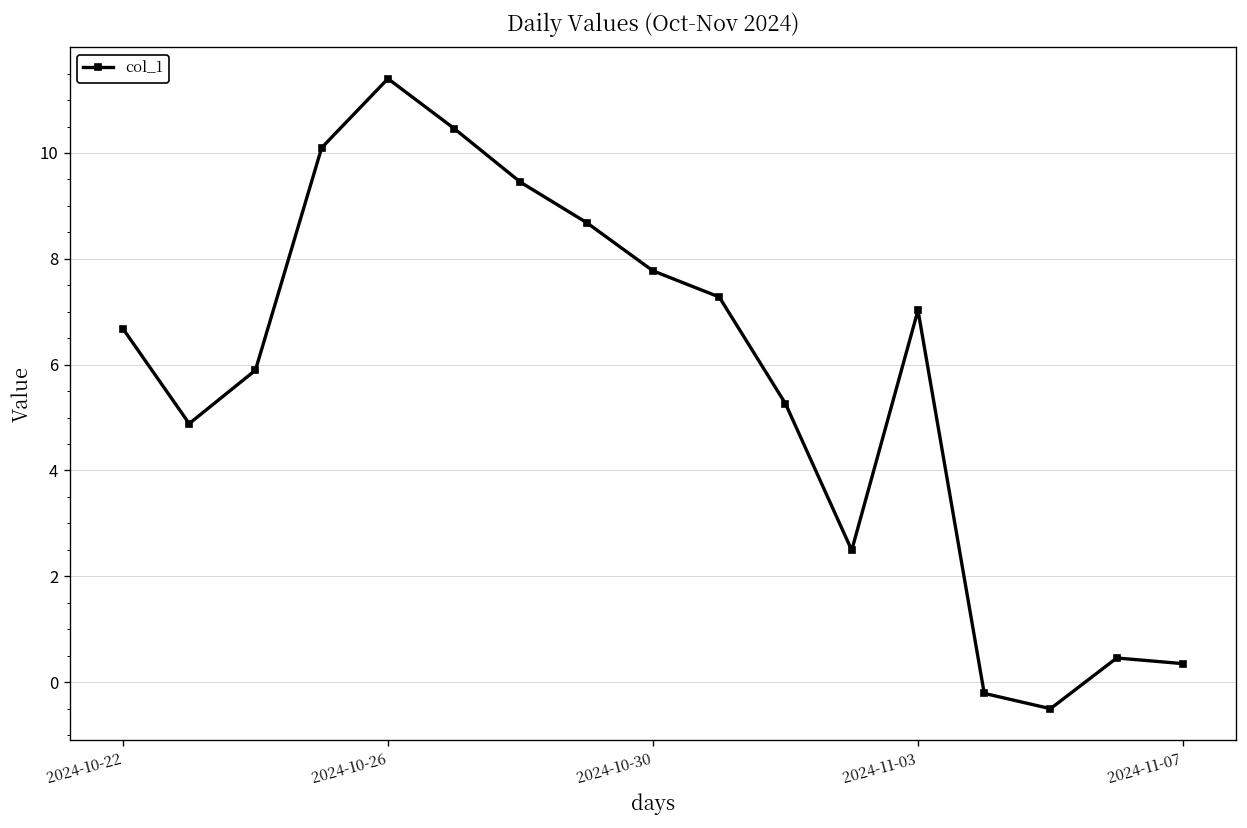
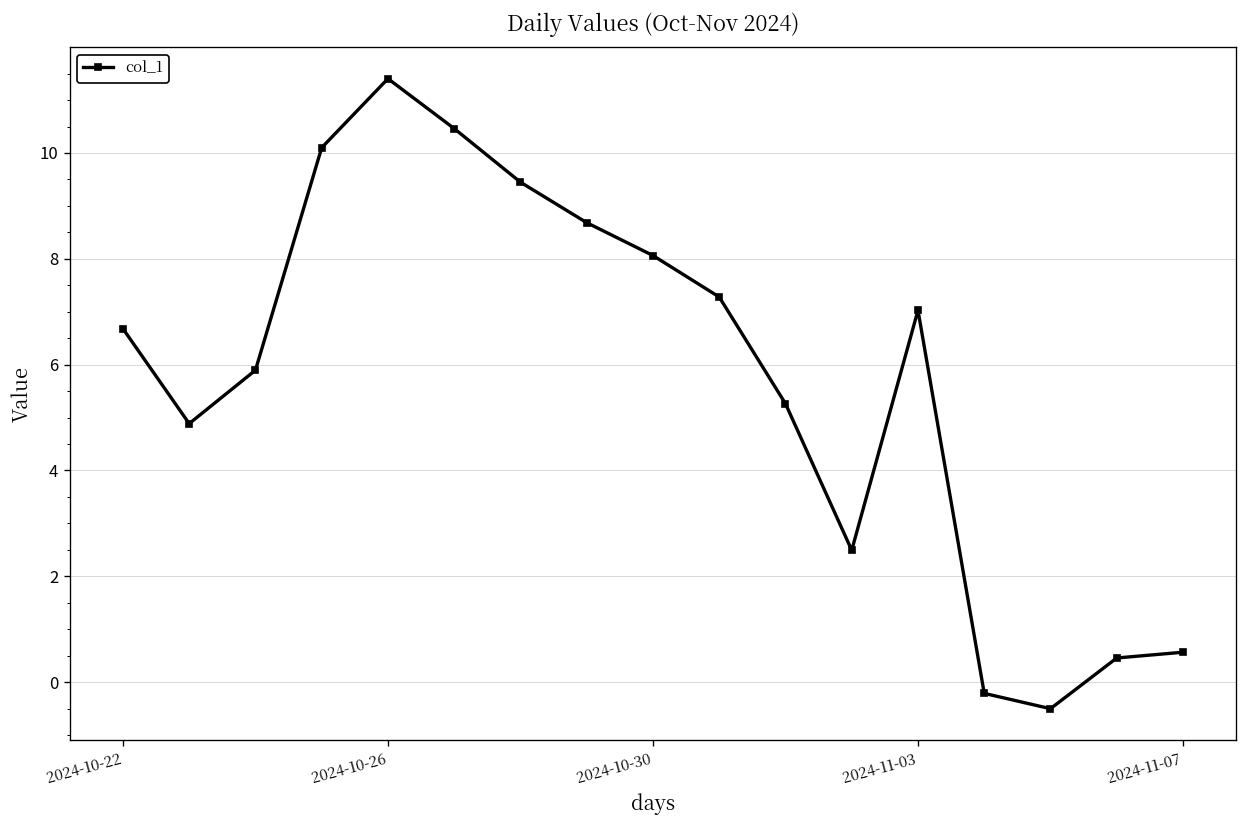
2024-10-30: 7.8 -> 8.1
2024-11-07: 0.3 -> 0.6
